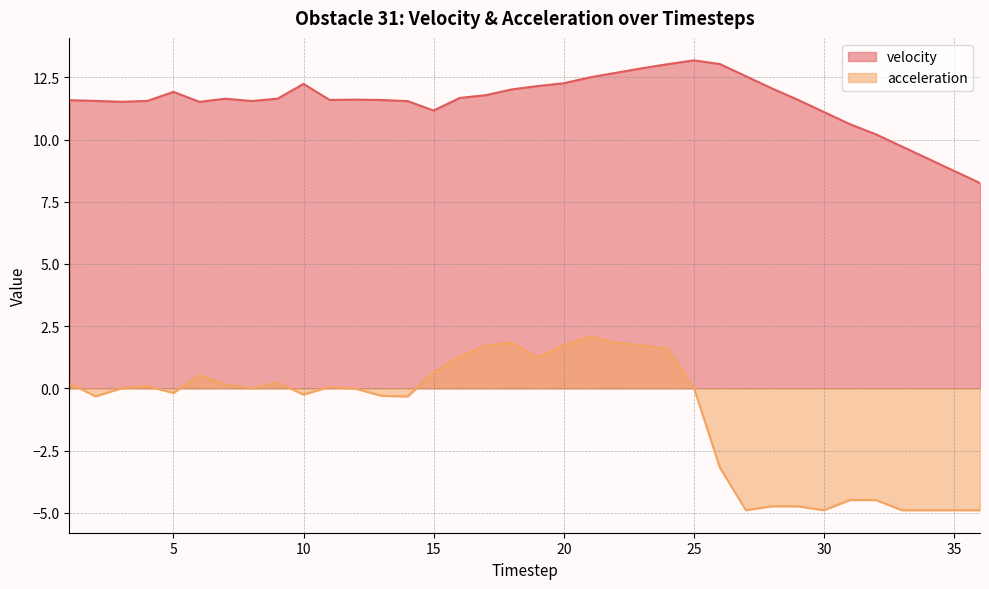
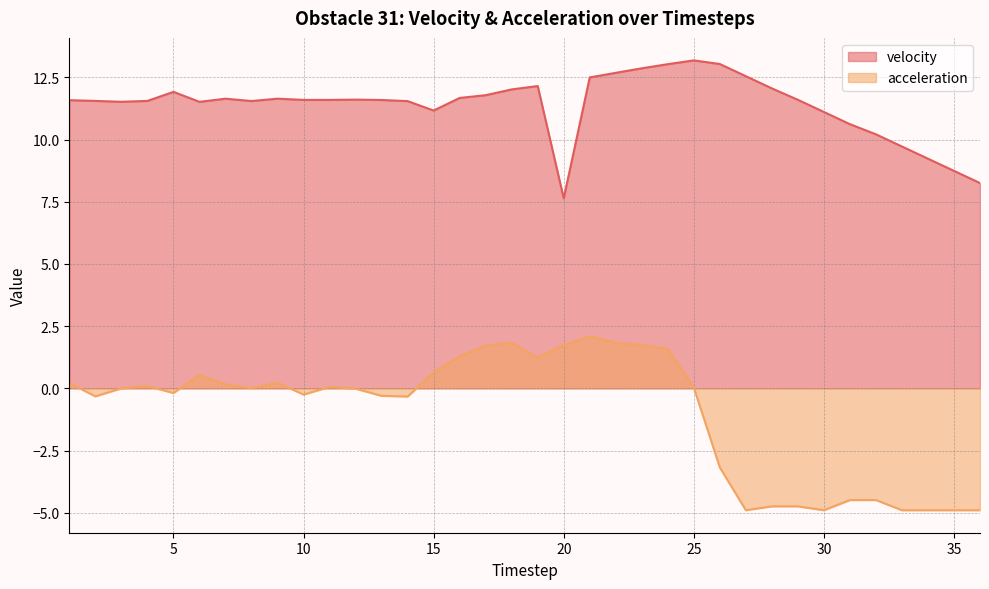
velocity, 10: 12.2 -> 11.6
velocity, 20: 12.3 -> 7.6
